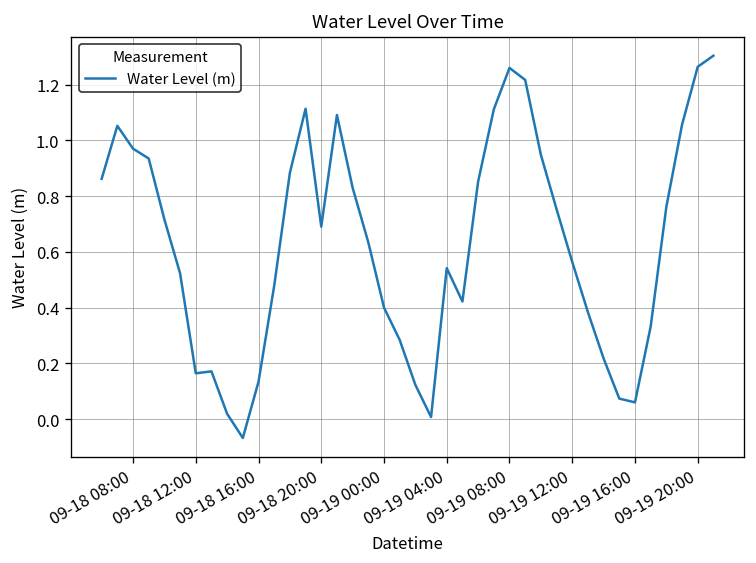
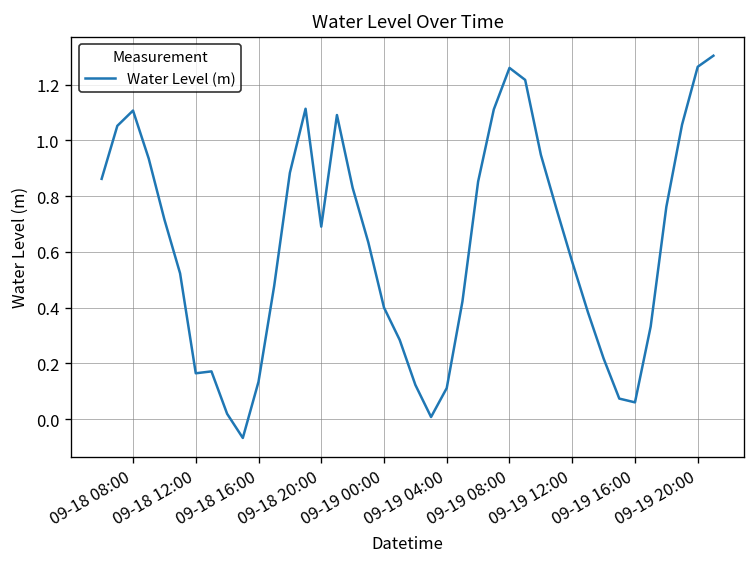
09-18 08:00: 0.97 -> 1.11
09-19 04:00: 0.54 -> 0.11
